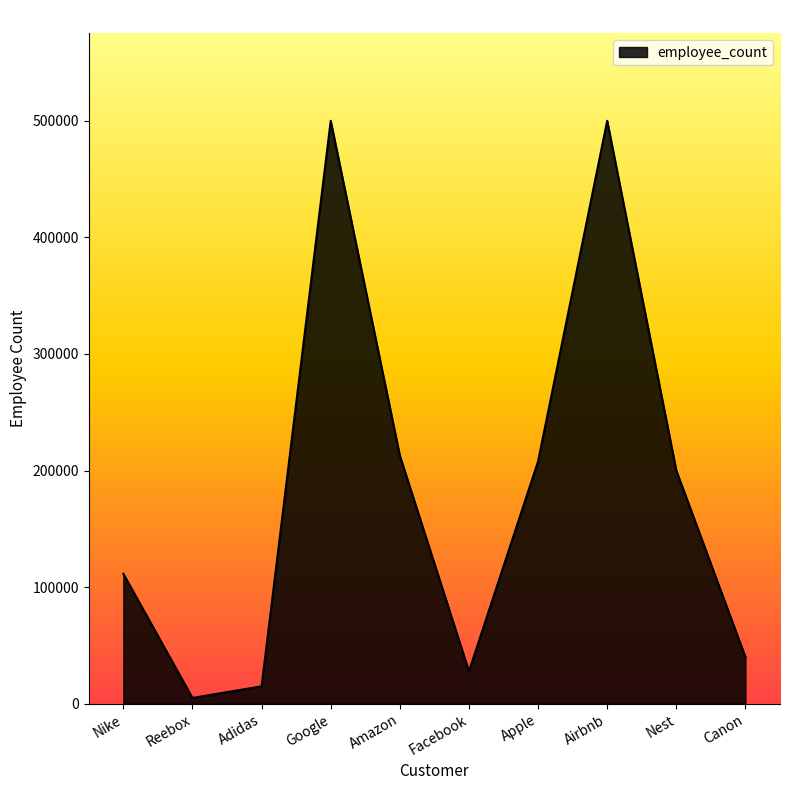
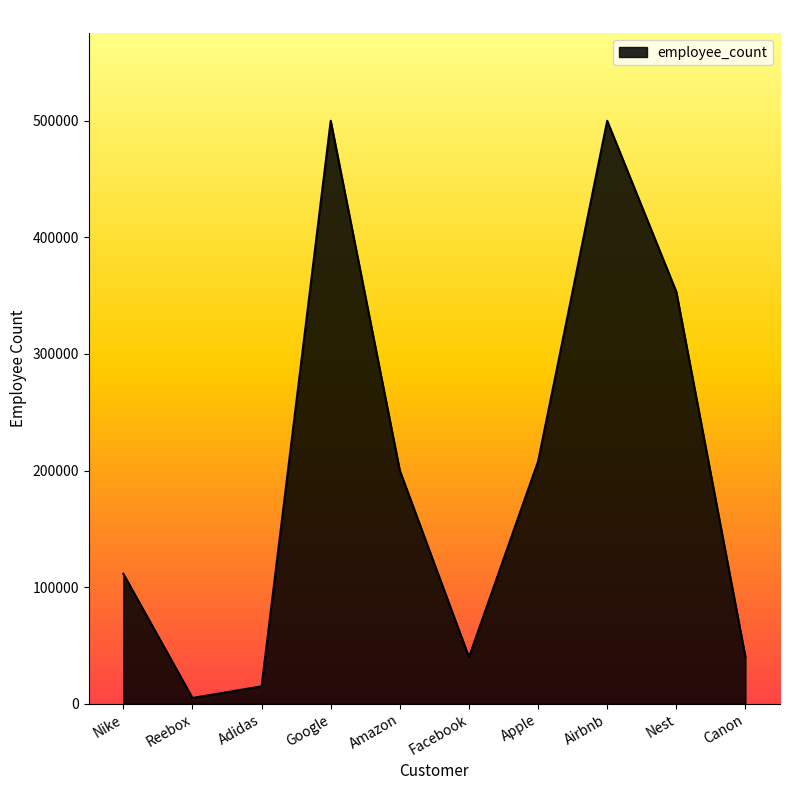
Amazon: 213000 -> 200000
Facebook: 28000 -> 40000
Nest: 200000 -> 353000
